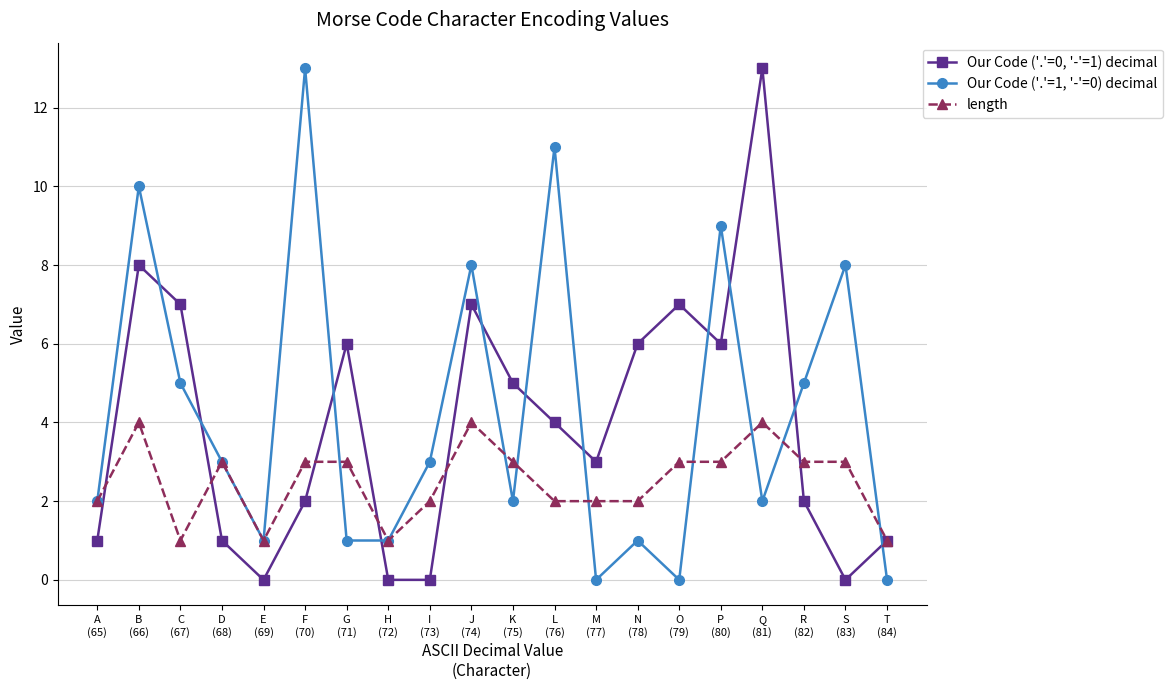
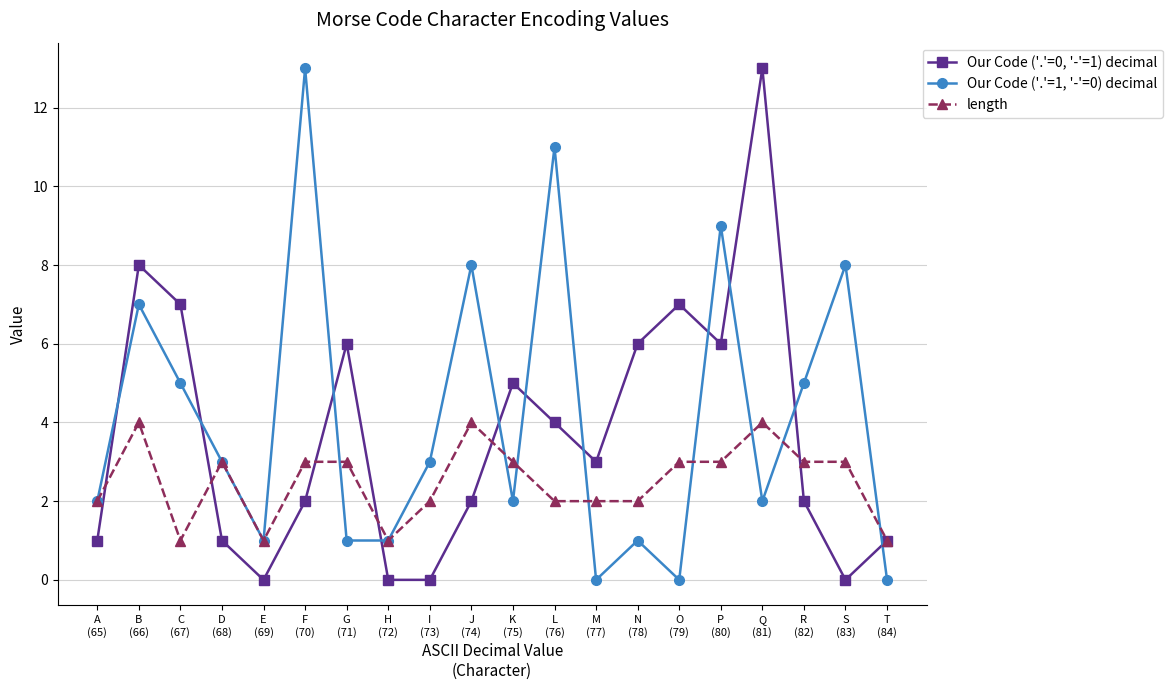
Our Code ('.'=1, '-'=0) decimal, B (66): 10 -> 7
Our Code ('.'=0, '-'=1) decimal, J (74): 7 -> 2
